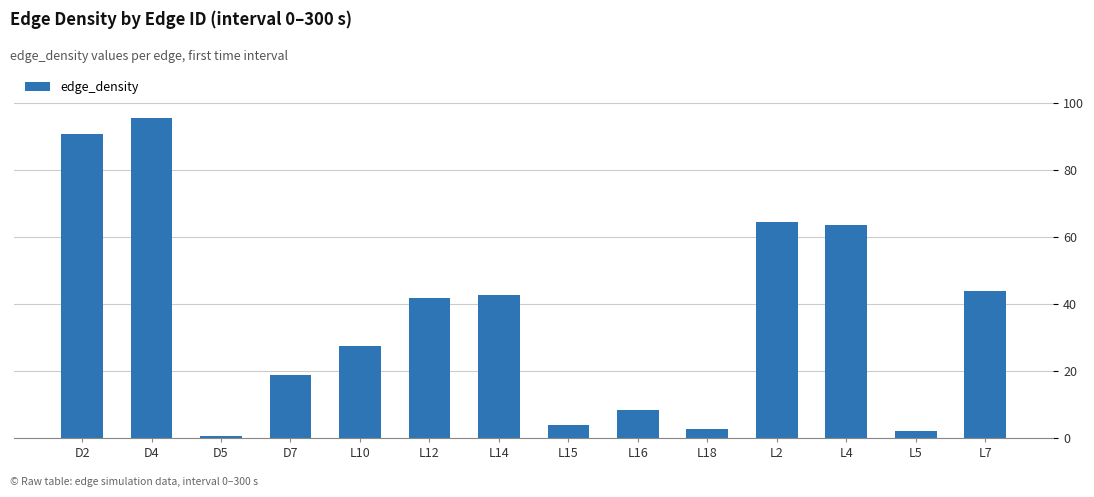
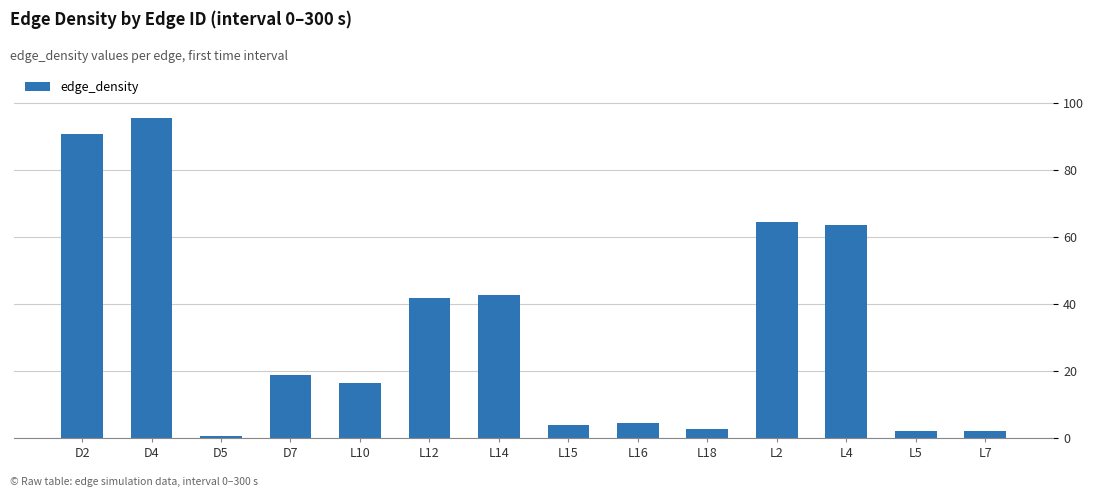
L10: 27 -> 16
L16: 8 -> 4
L7: 44 -> 2
